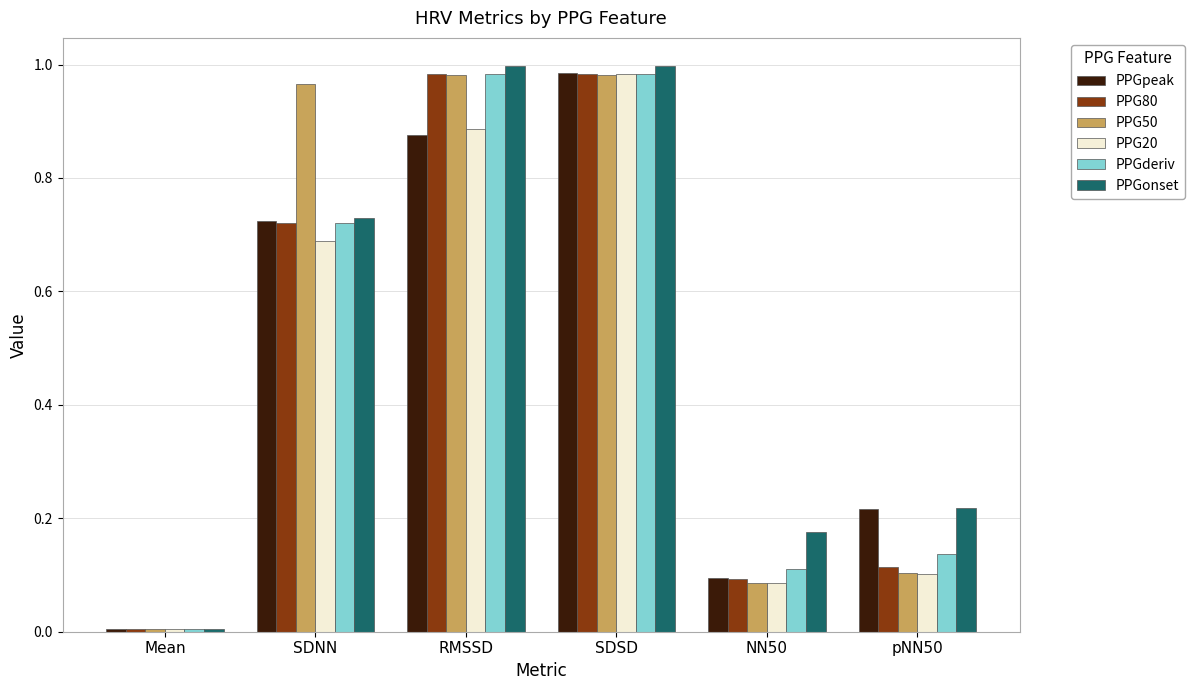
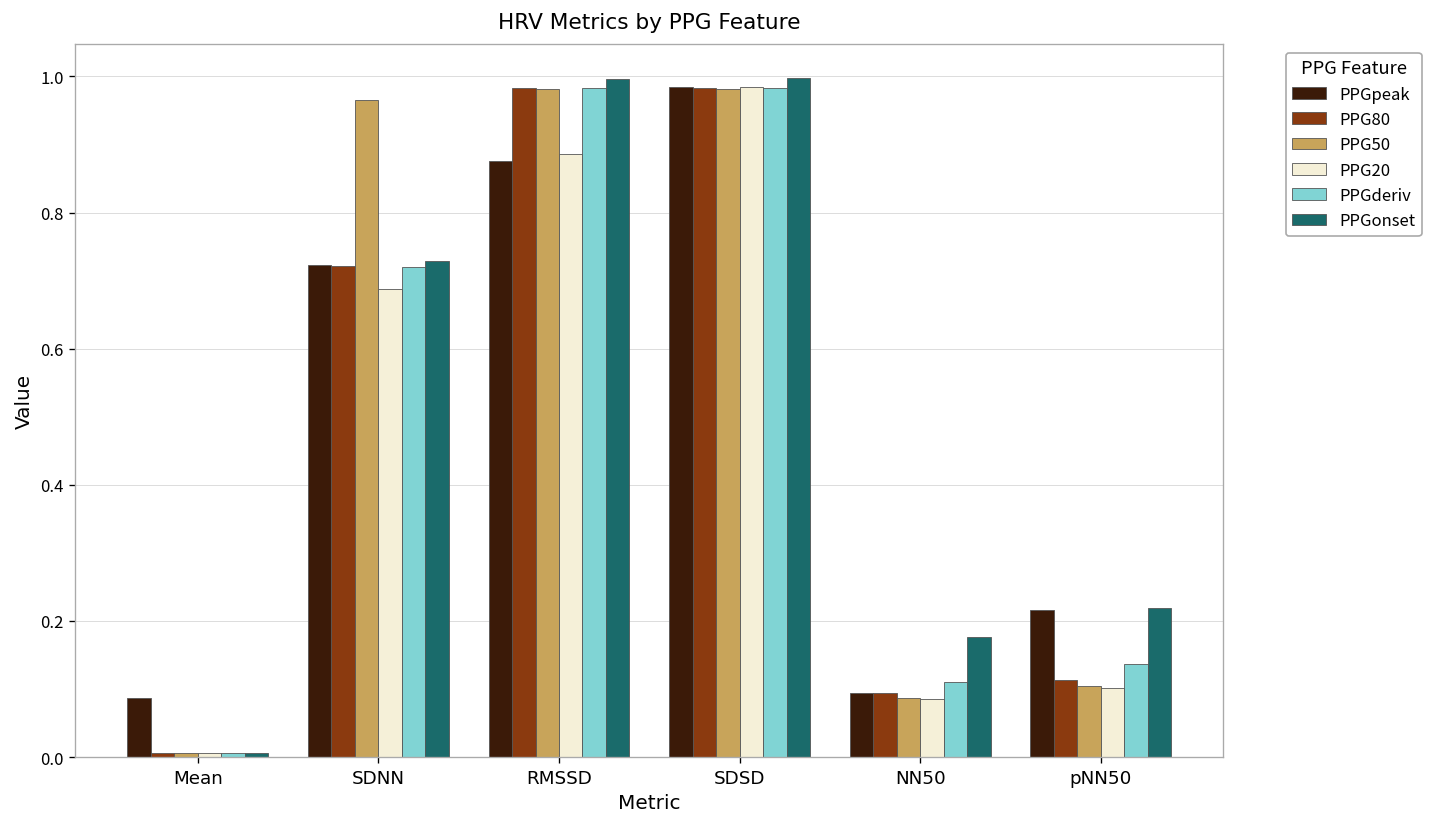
PPGpeak, Mean: 0.01 -> 0.09
